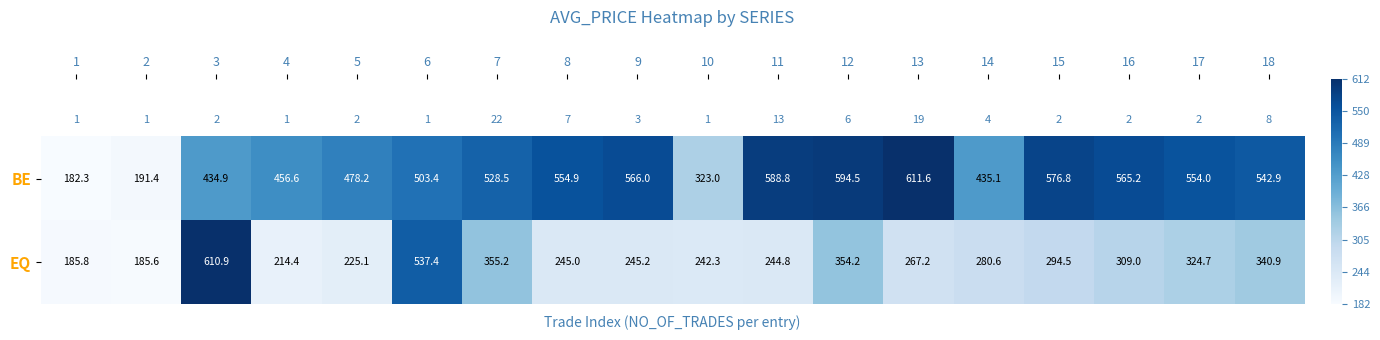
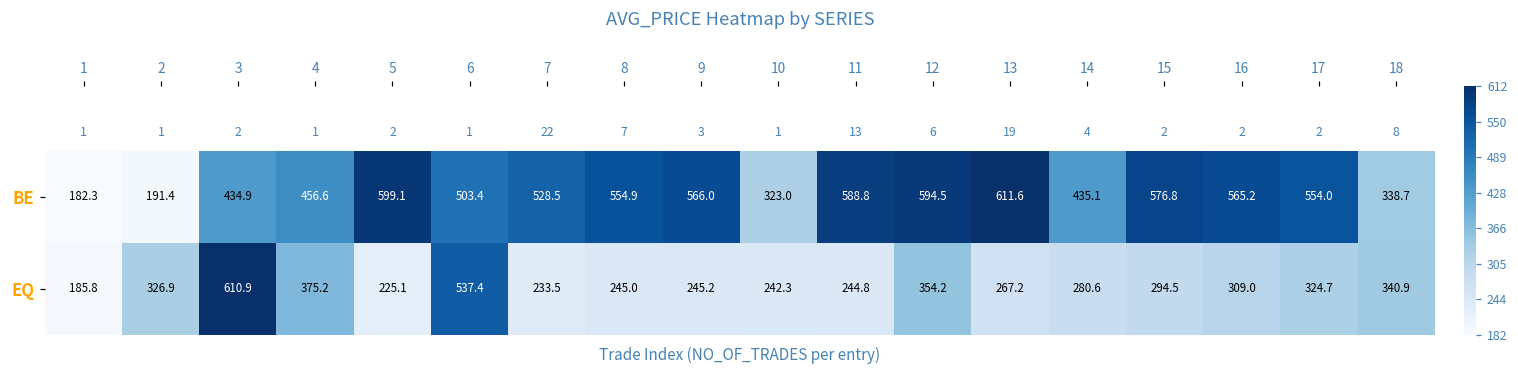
BE, 5: 478.2 -> 599.1
BE, 18: 542.9 -> 338.7
EQ, 2: 185.6 -> 326.9
EQ, 4: 214.4 -> 375.2
EQ, 7: 355.2 -> 233.5
